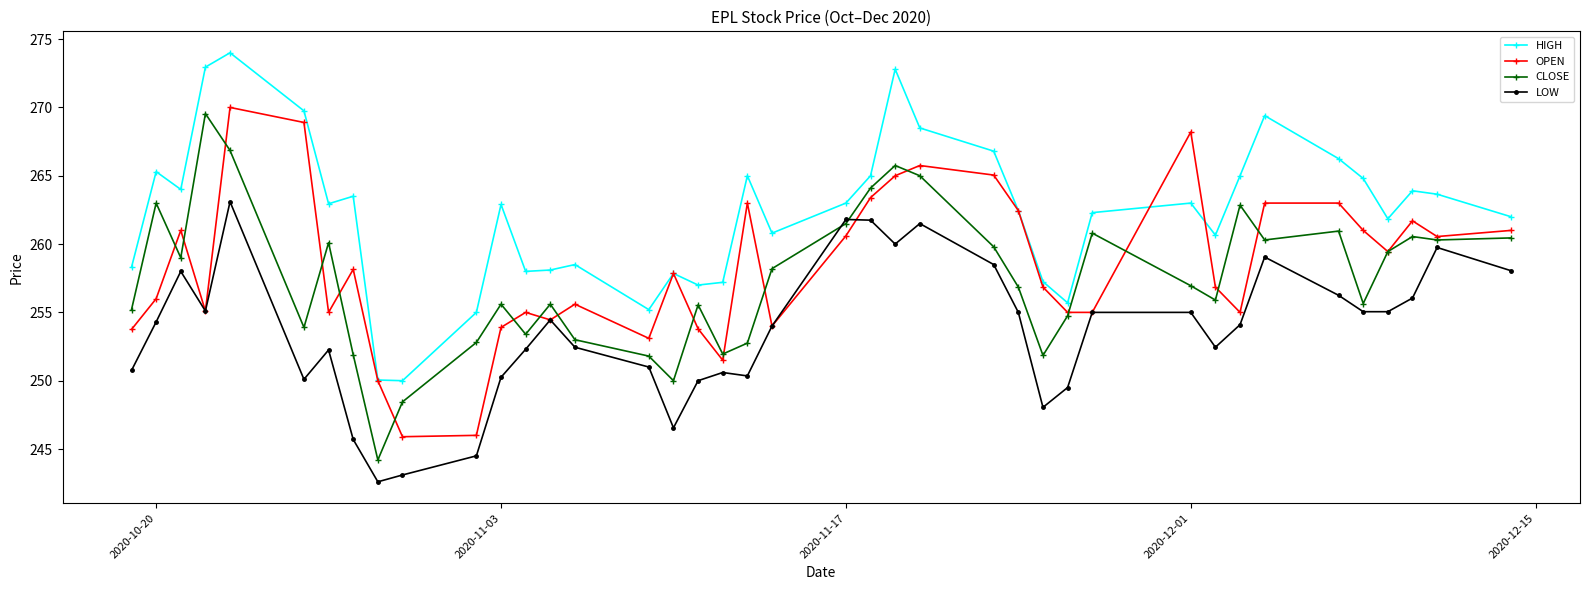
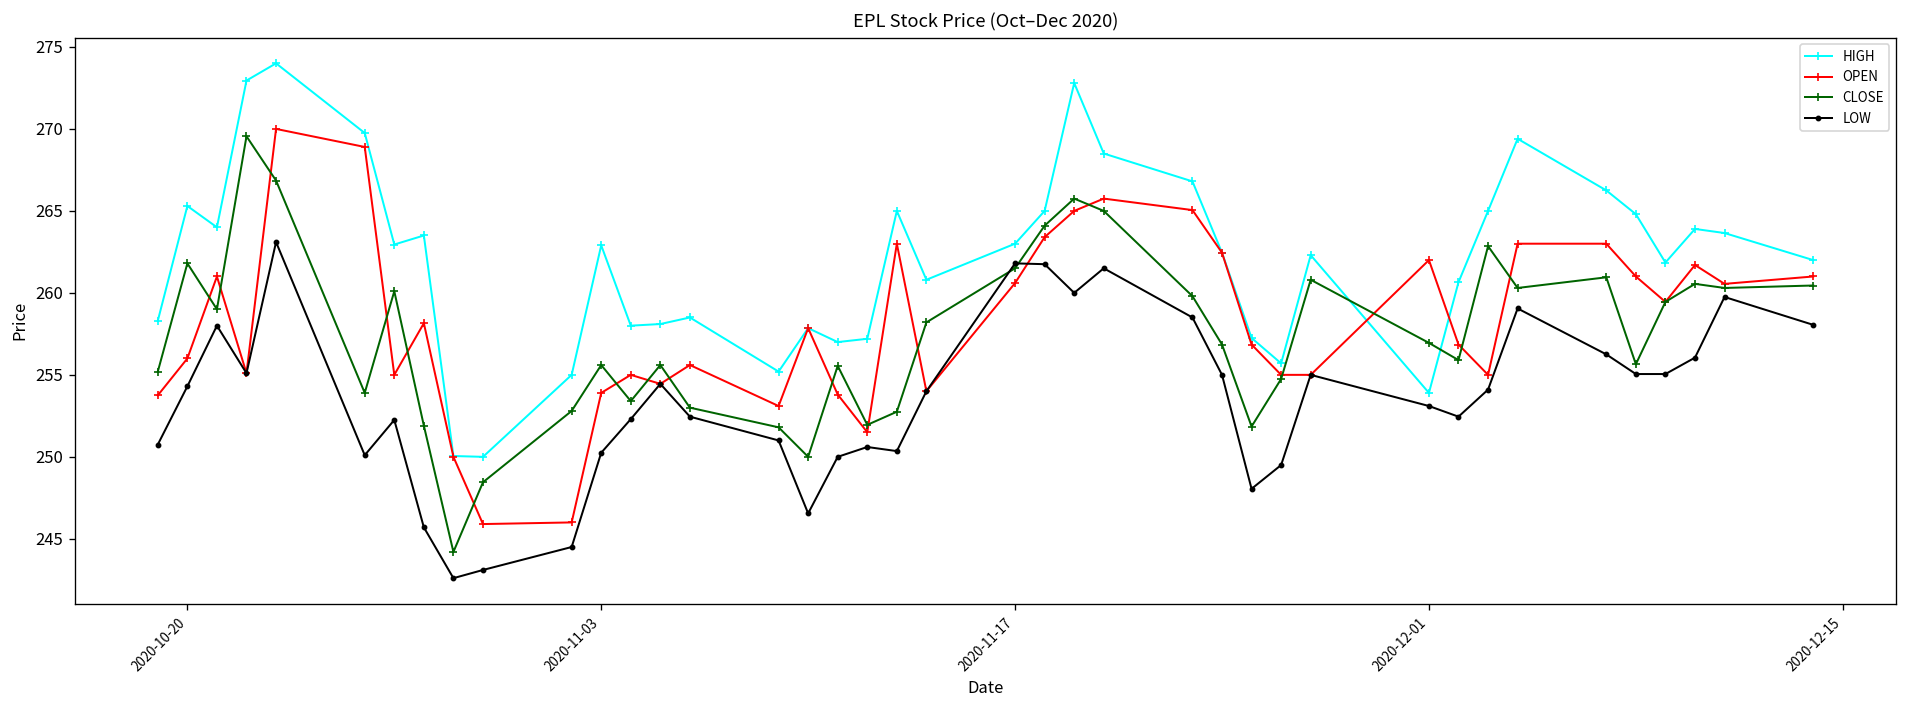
CLOSE, 2020-10-20: 263.0 -> 261.8
HIGH, 2020-12-01: 263.0 -> 253.9
OPEN, 2020-12-01: 268.2 -> 262.0
LOW, 2020-12-01: 255.0 -> 253.1
